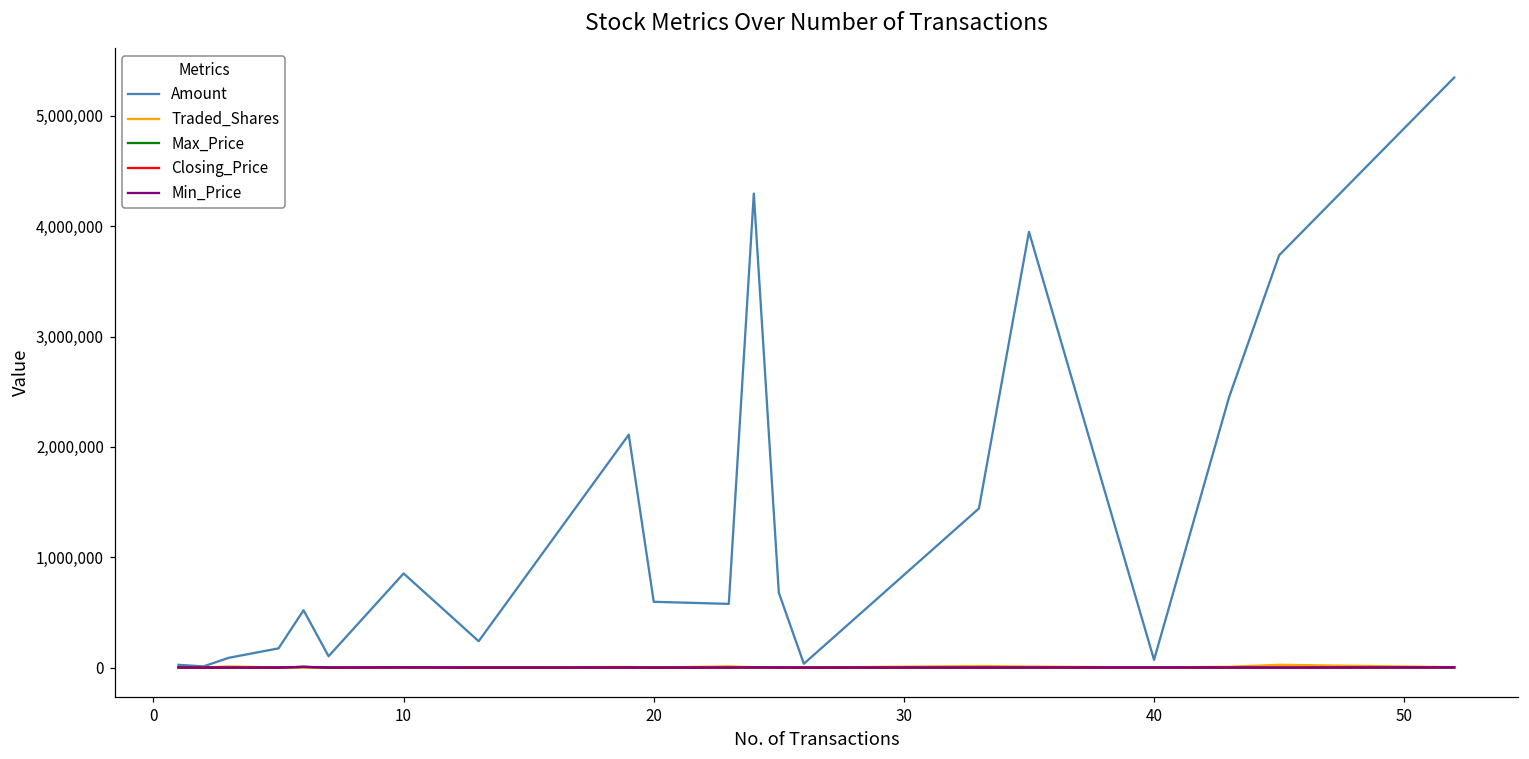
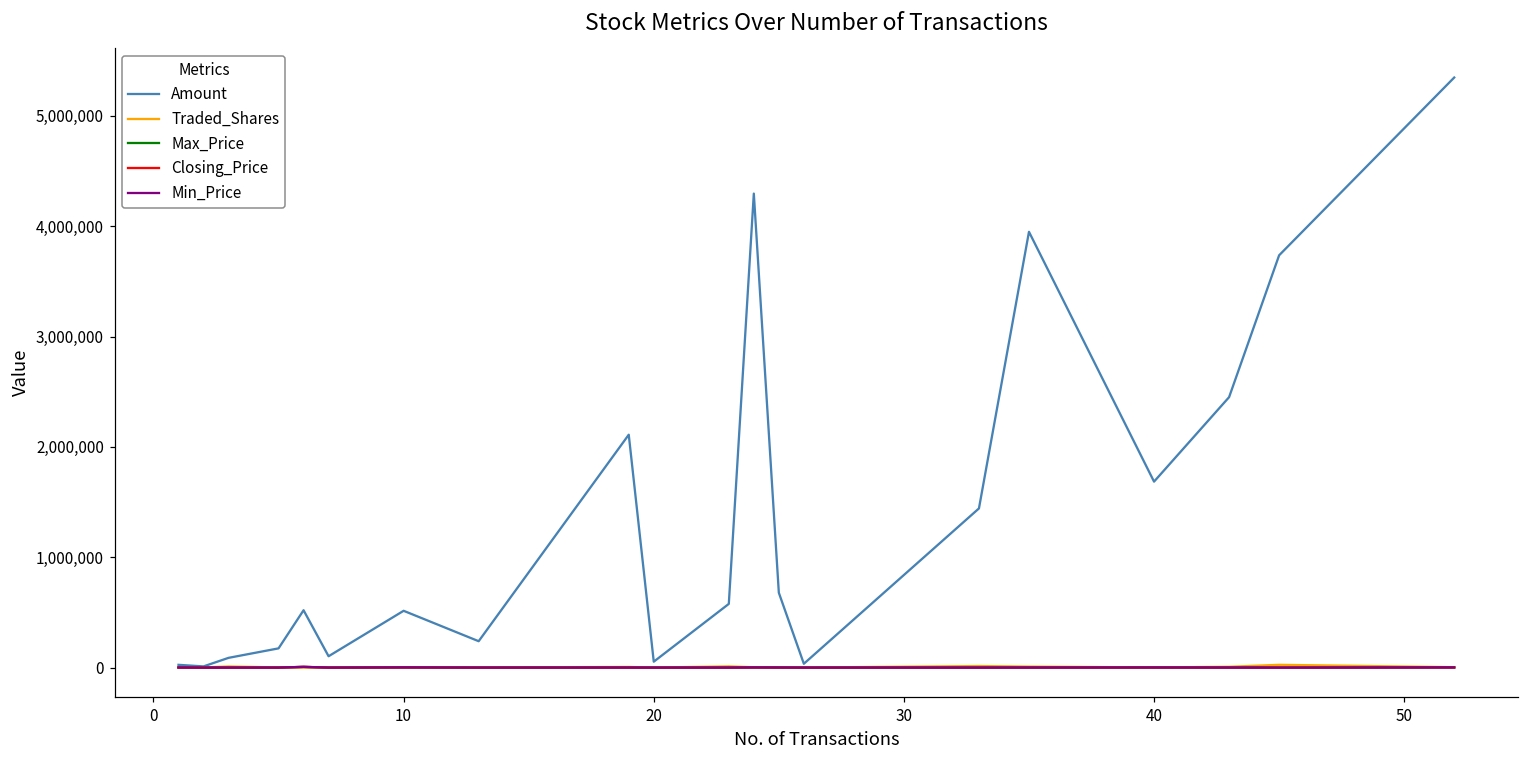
Amount, 10: 850,000 -> 510,000
Amount, 20: 600,000 -> 50,000
Amount, 40: 70,000 -> 1,690,000
